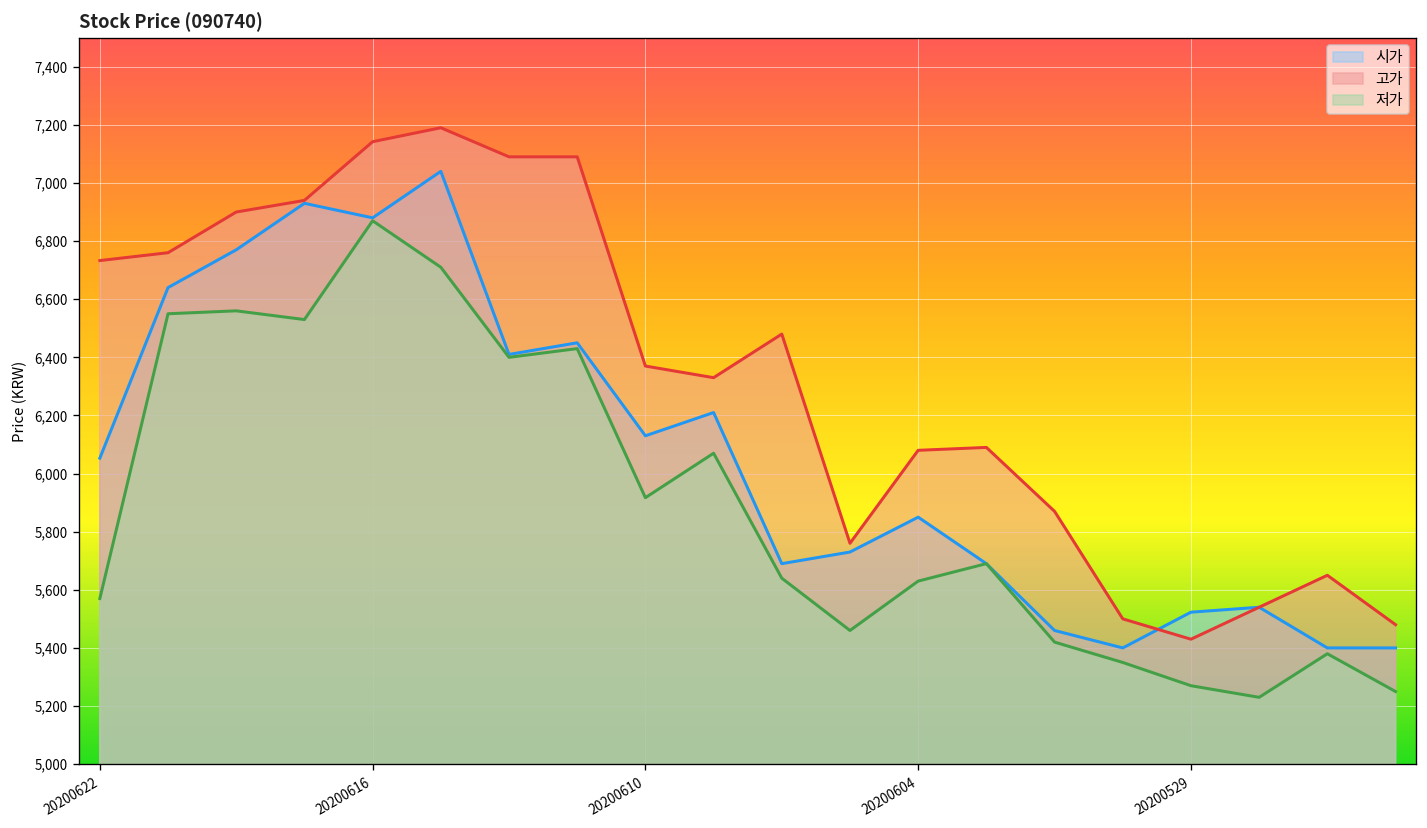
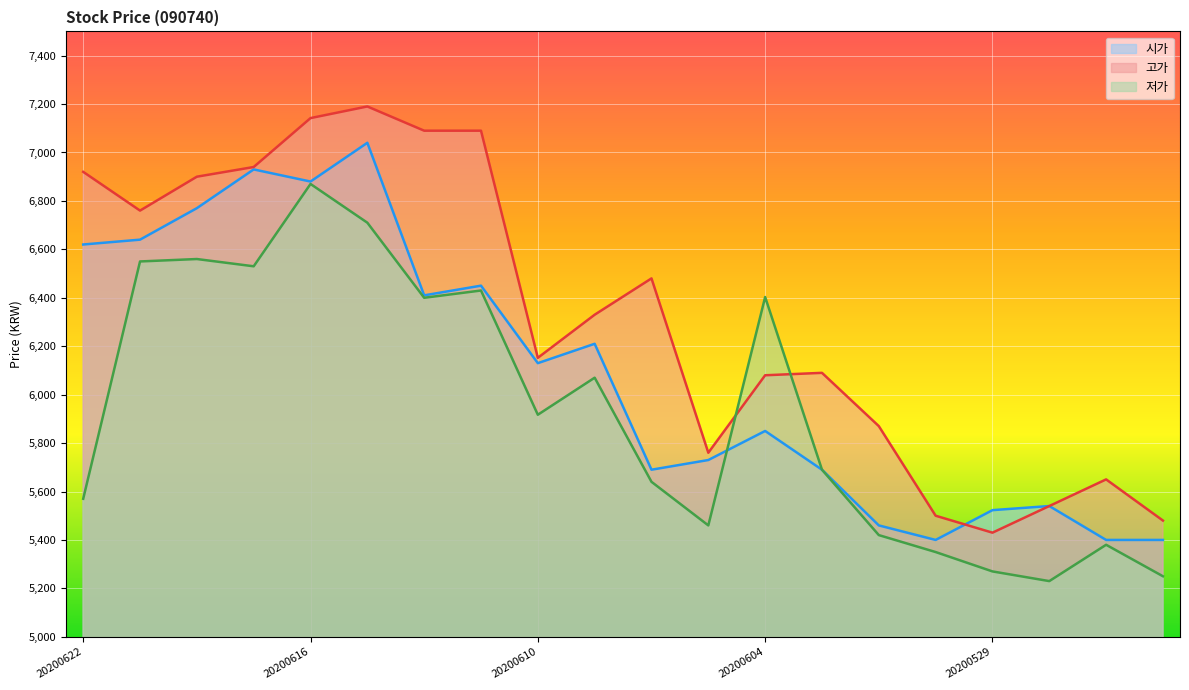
시가, 20200622: 6,050 -> 6,620
고가, 20200622: 6,730 -> 6,920
고가, 20200610: 6,370 -> 6,150
저가, 20200604: 5,630 -> 6,400
